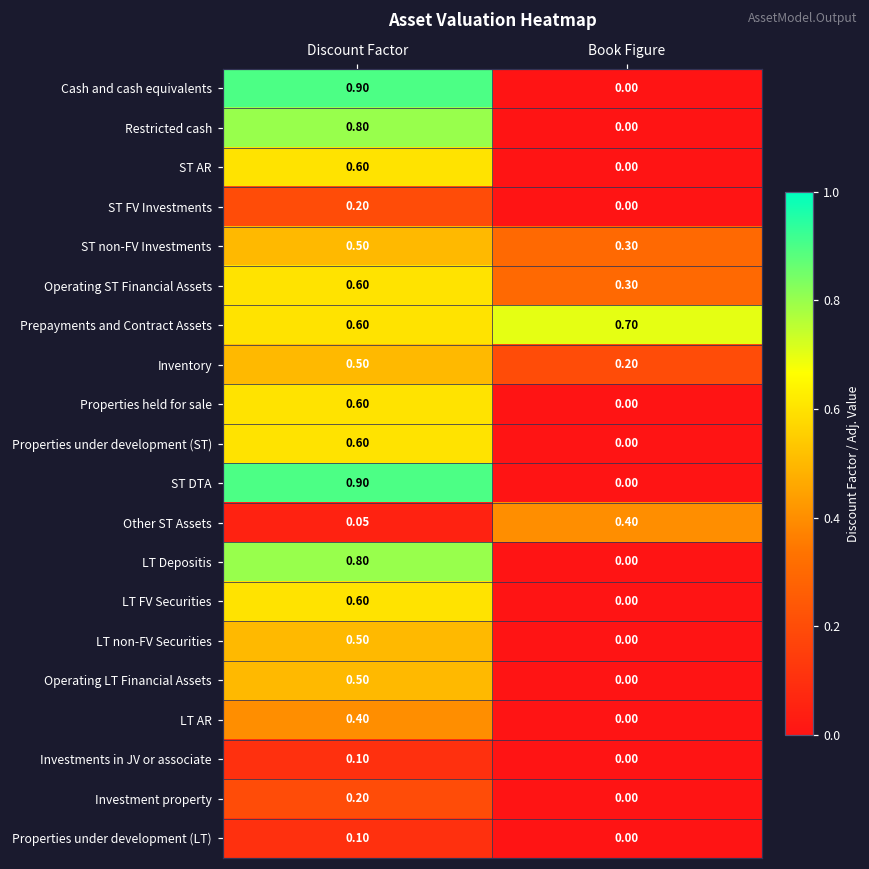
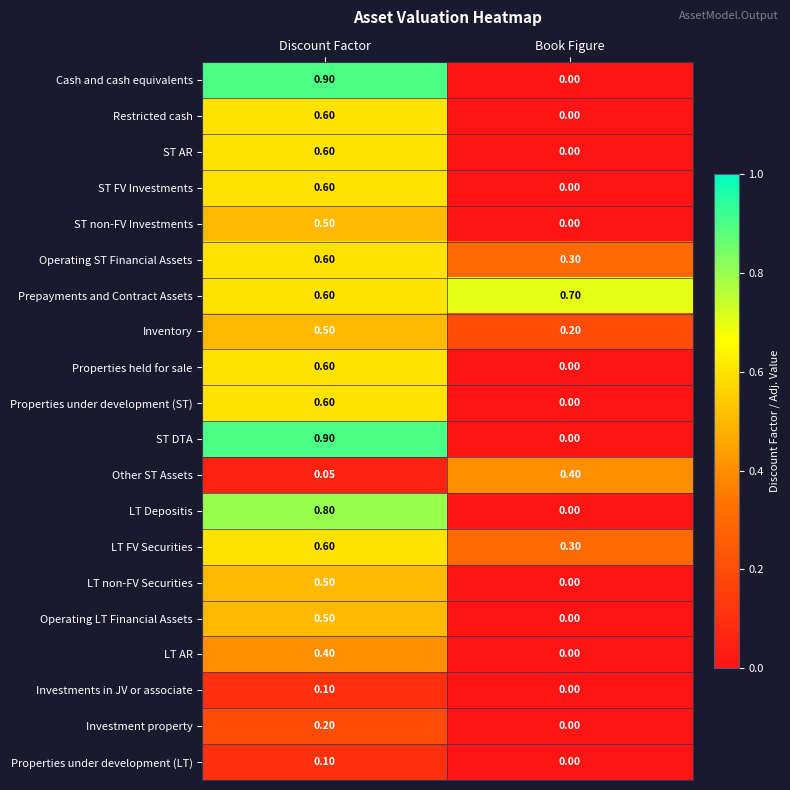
Restricted cash, Discount Factor: 0.80 -> 0.60
ST FV Investments, Discount Factor: 0.20 -> 0.60
ST non-FV Investments, Book Figure: 0.30 -> 0.00
LT FV Securities, Book Figure: 0.00 -> 0.30
